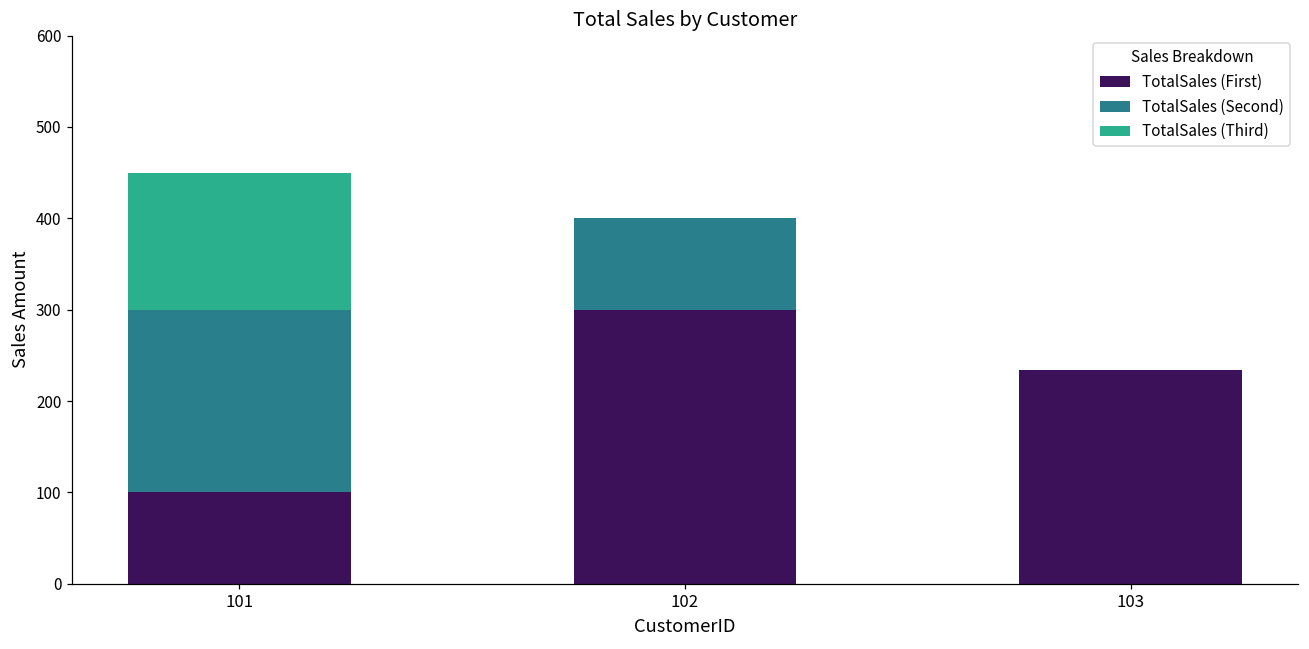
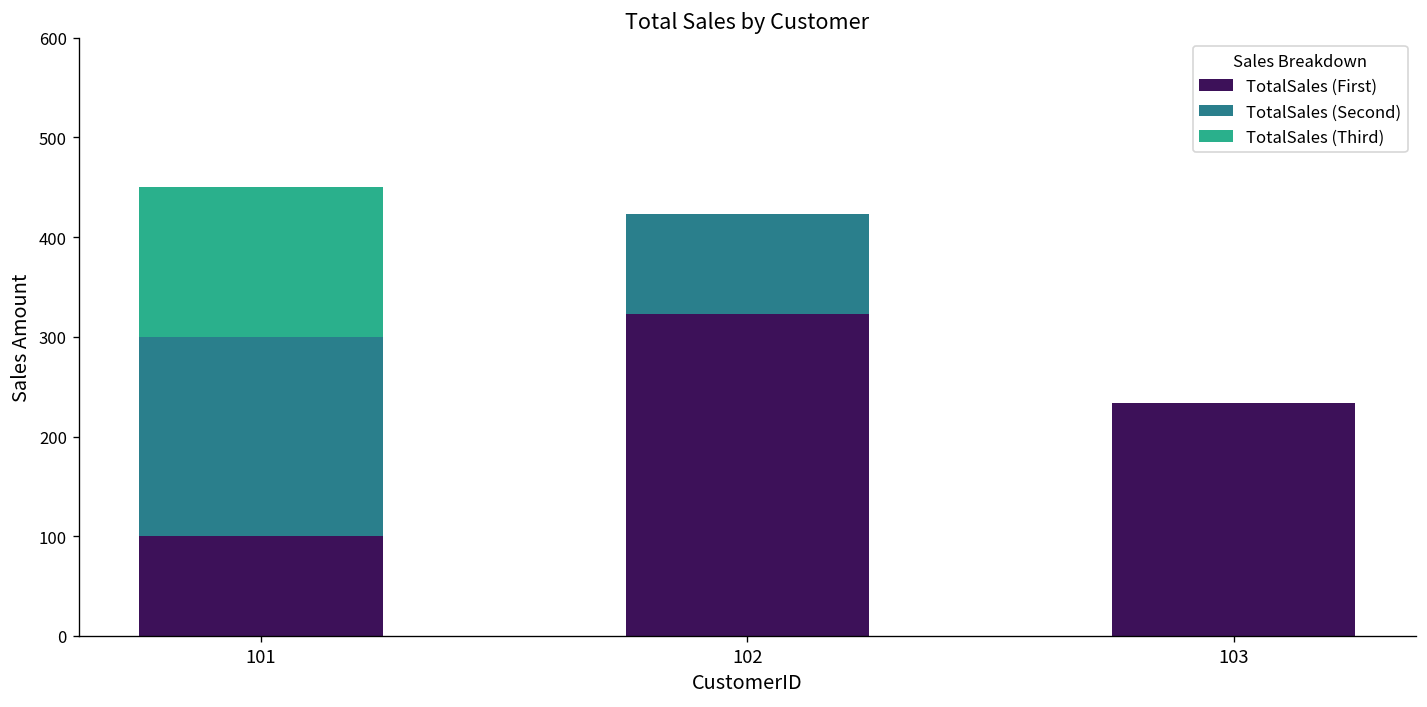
TotalSales (First), 102: 300 -> 320
